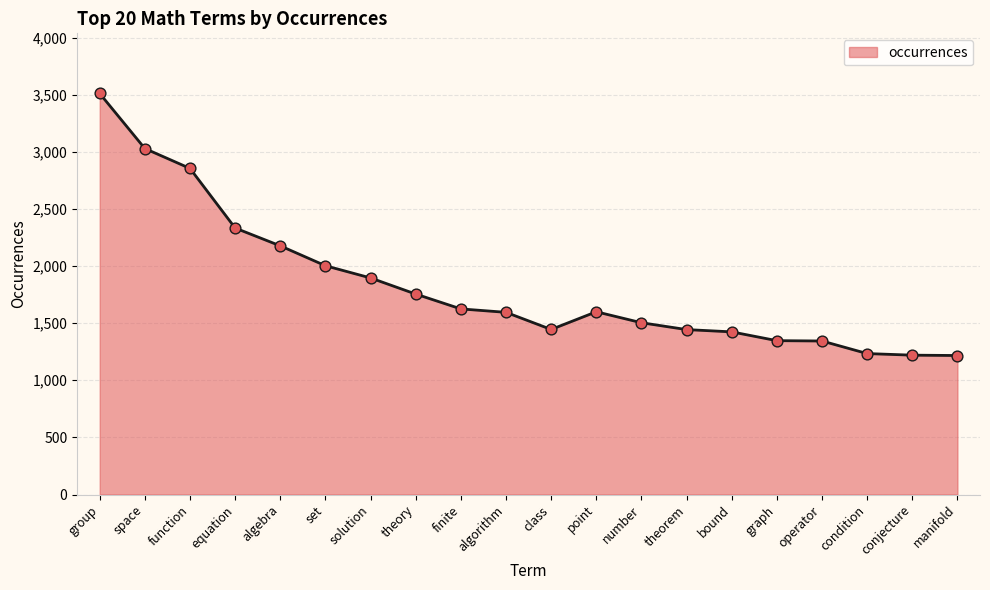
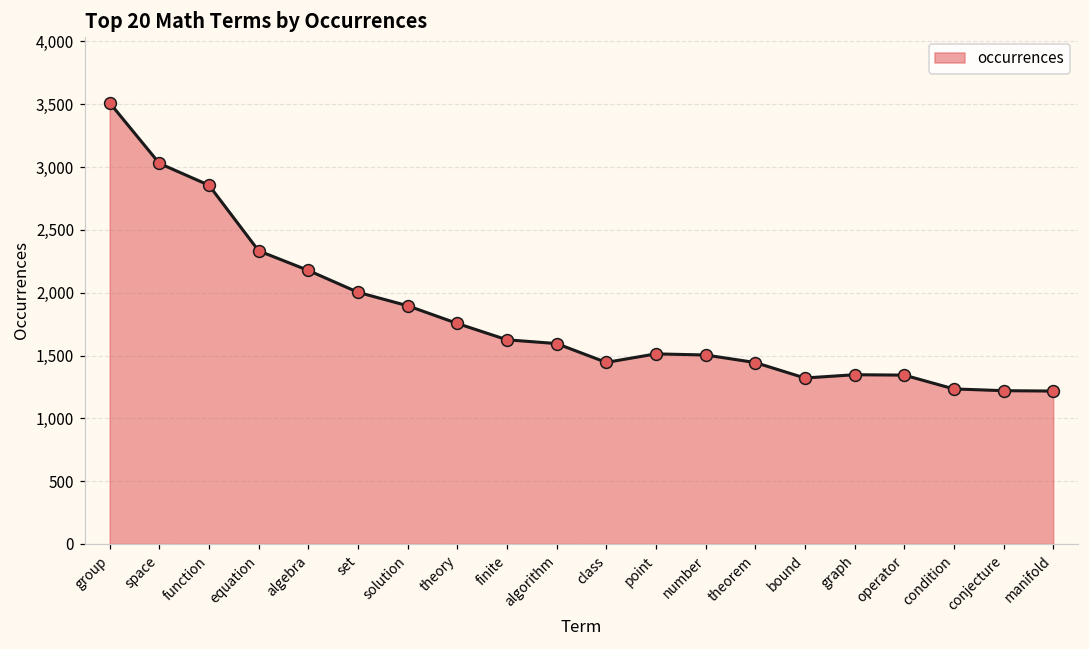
point: 1,600 -> 1,510
bound: 1,420 -> 1,320
